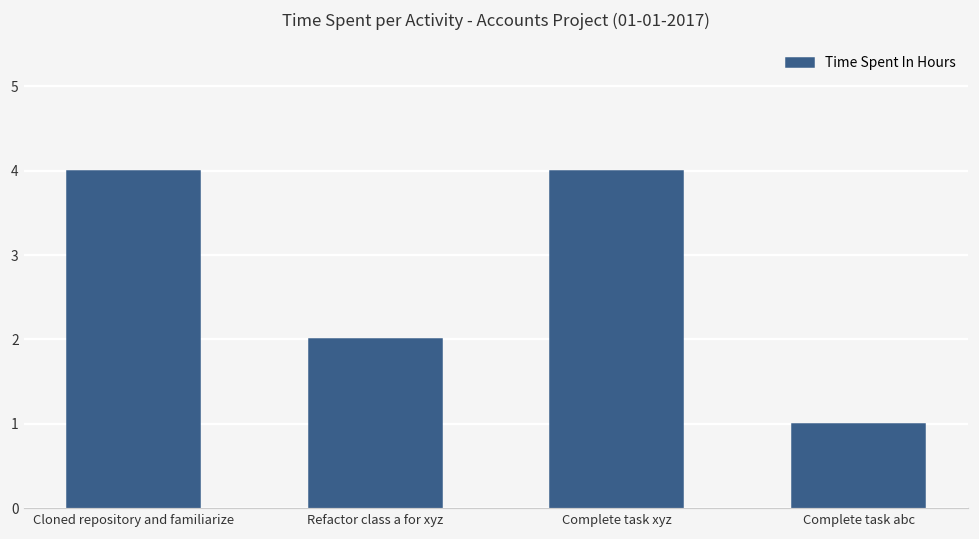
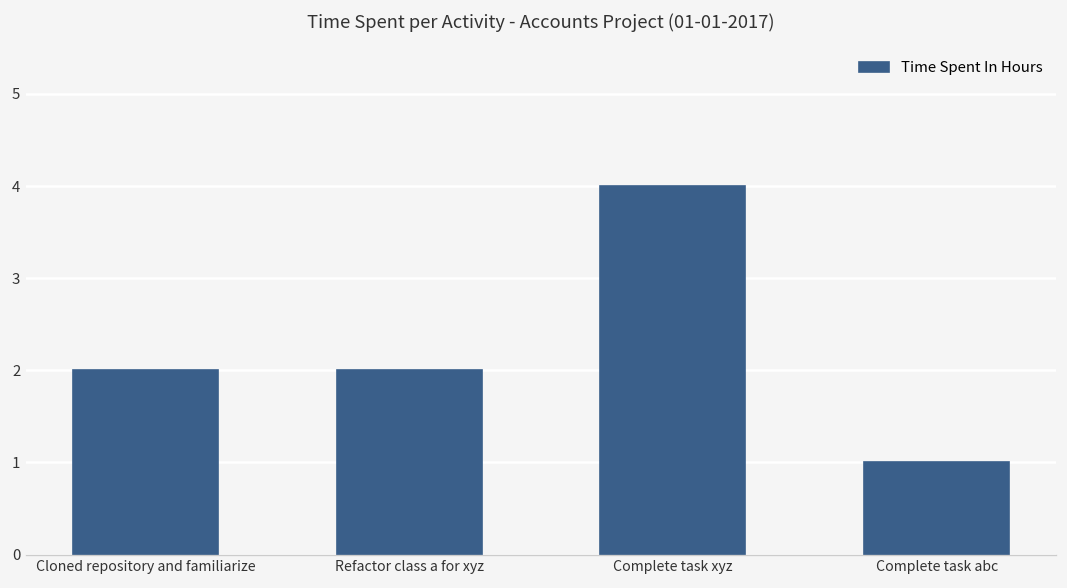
Cloned repository and familiarize: 4 -> 2
